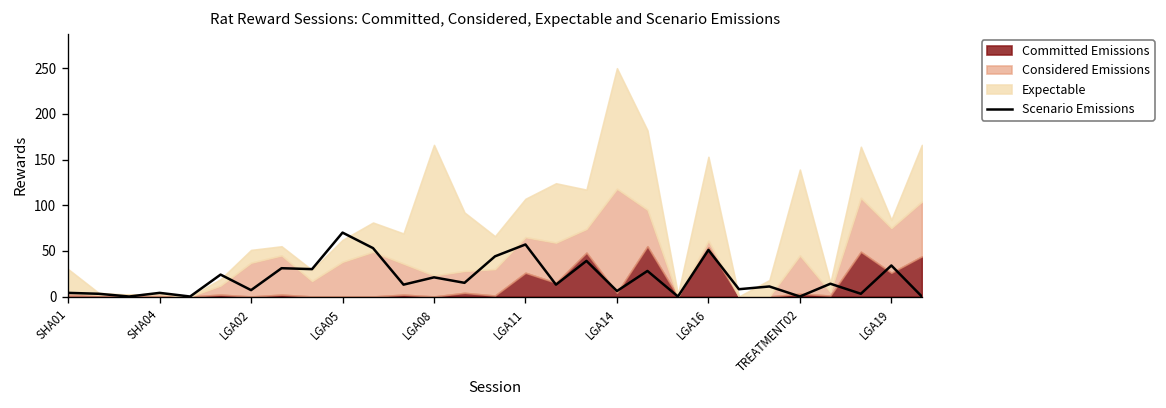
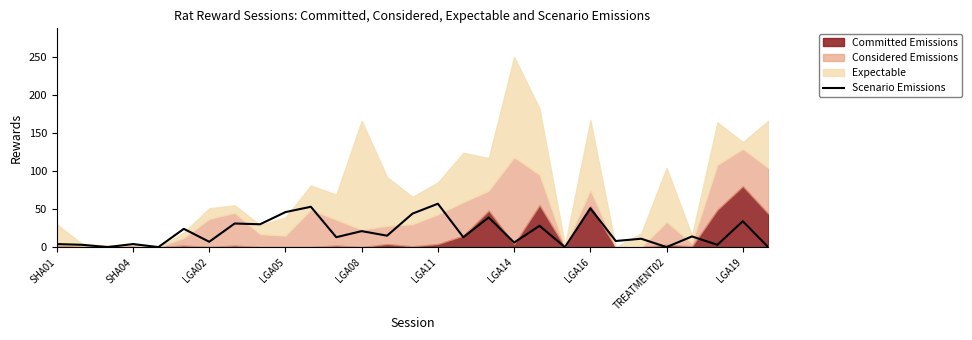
Scenario Emissions, LGA05: 70 -> 50
Considered Emissions, LGA05: 40 -> 20
Committed Emissions, LGA11: 30 -> 0
Considered Emissions, LGA16: 10 -> 20
Considered Emissions, TREATMENT02: 40 -> 30
Expectable, TREATMENT02: 90 -> 70
Committed Emissions, LGA19: 30 -> 80
